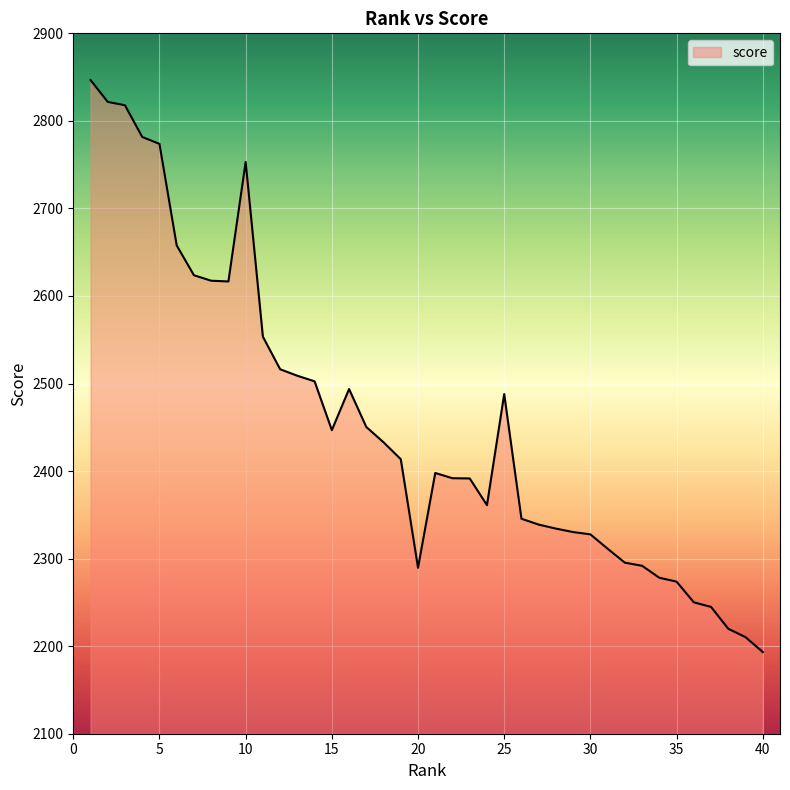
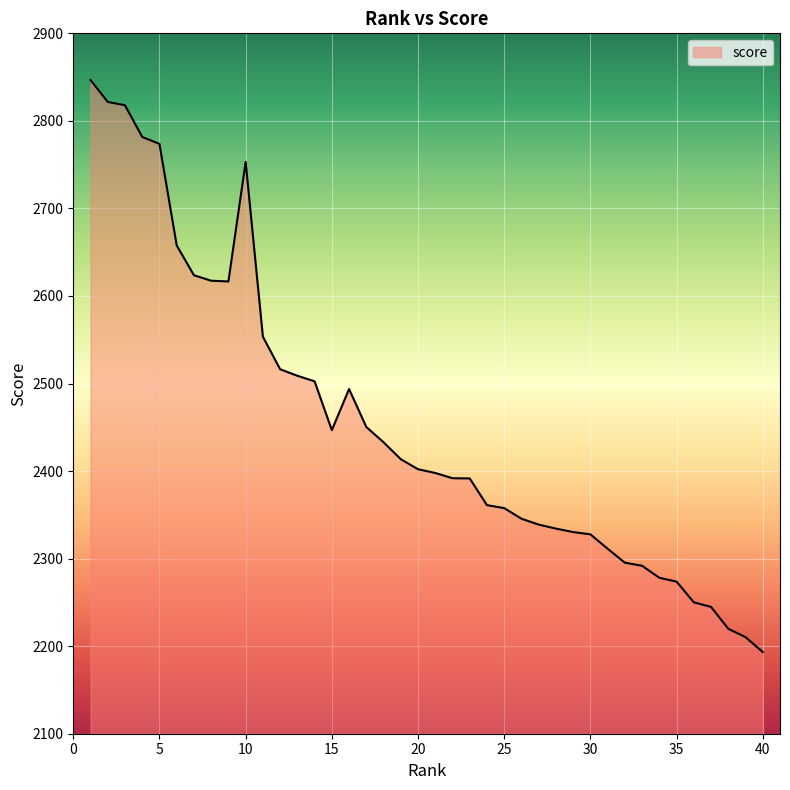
20: 2290 -> 2400
25: 2490 -> 2360
